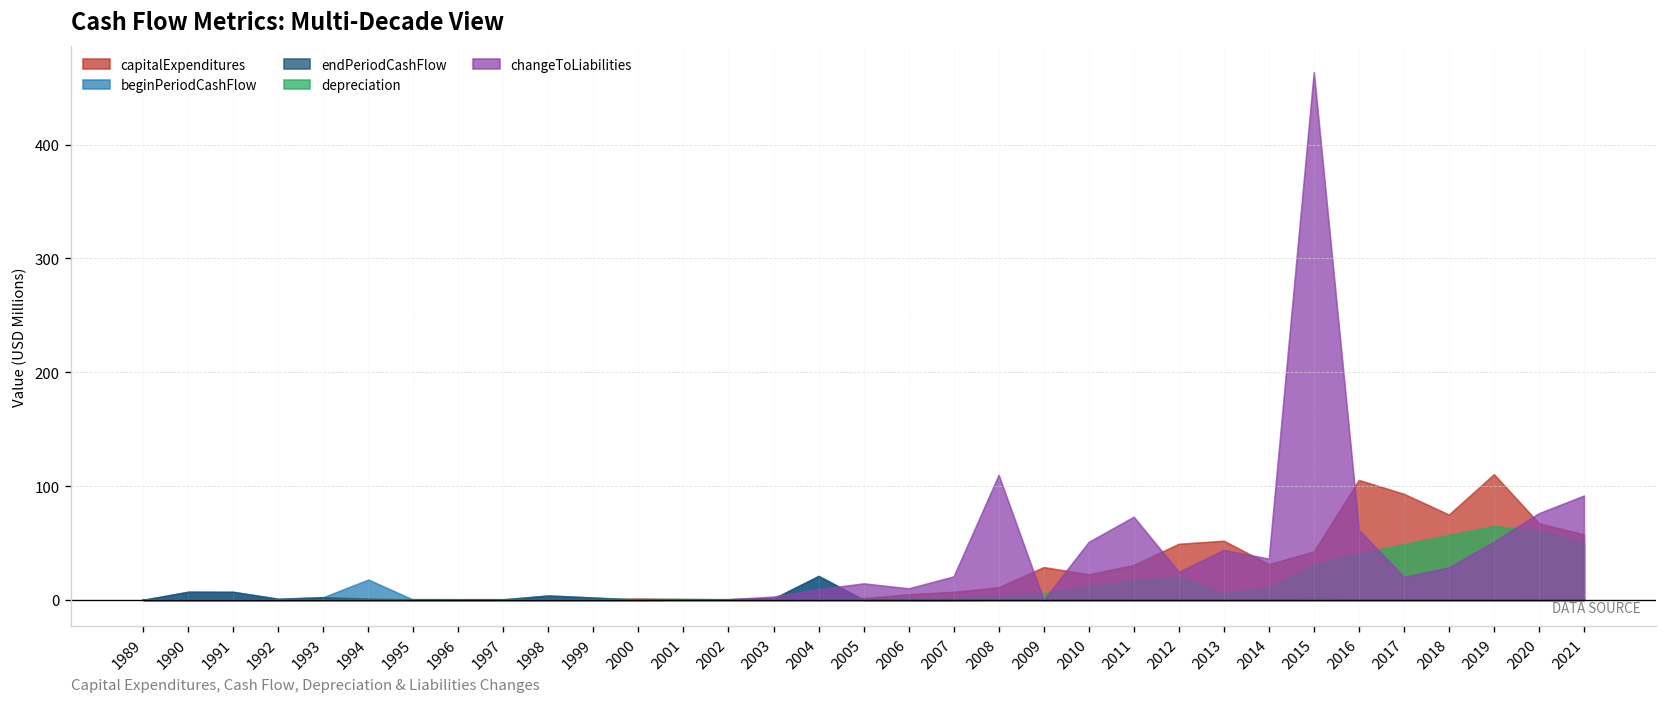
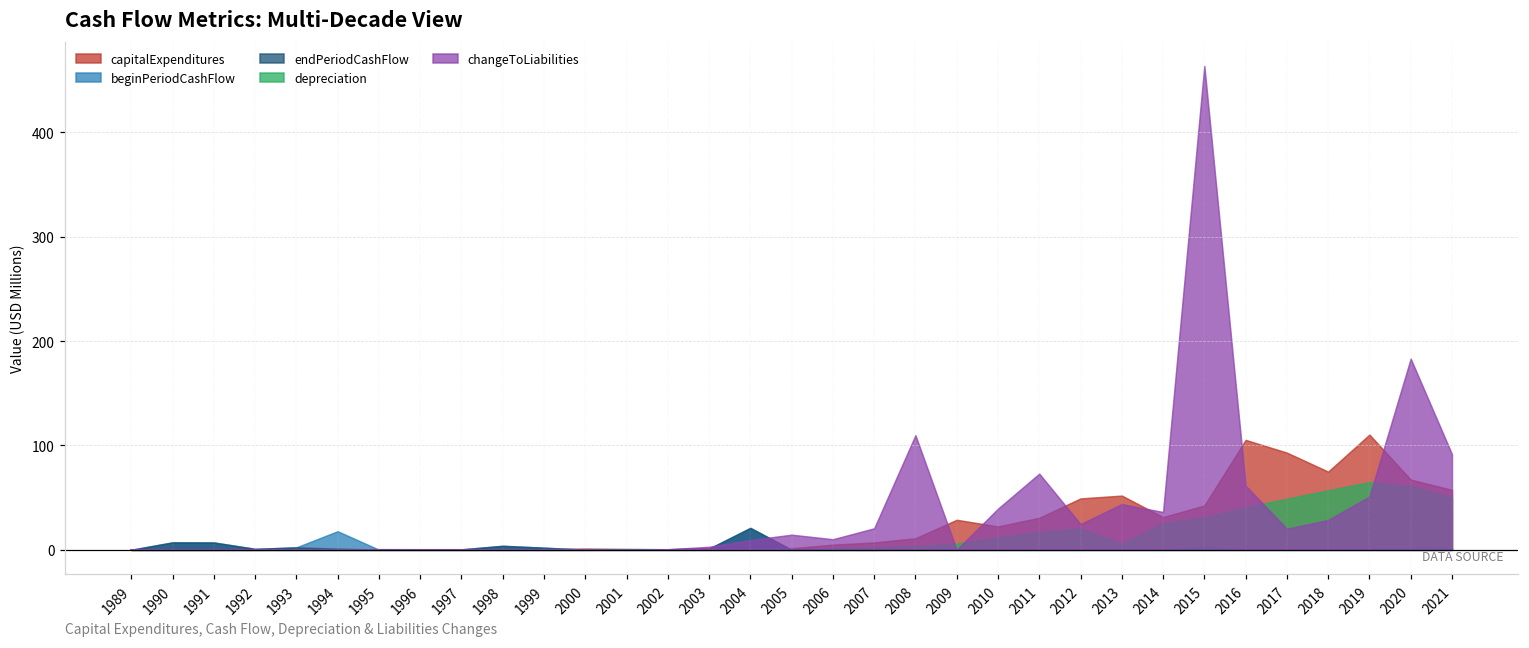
changeToLiabilities, 2010: 50 -> 40
depreciation, 2014: 10 -> 30
changeToLiabilities, 2020: 80 -> 180
